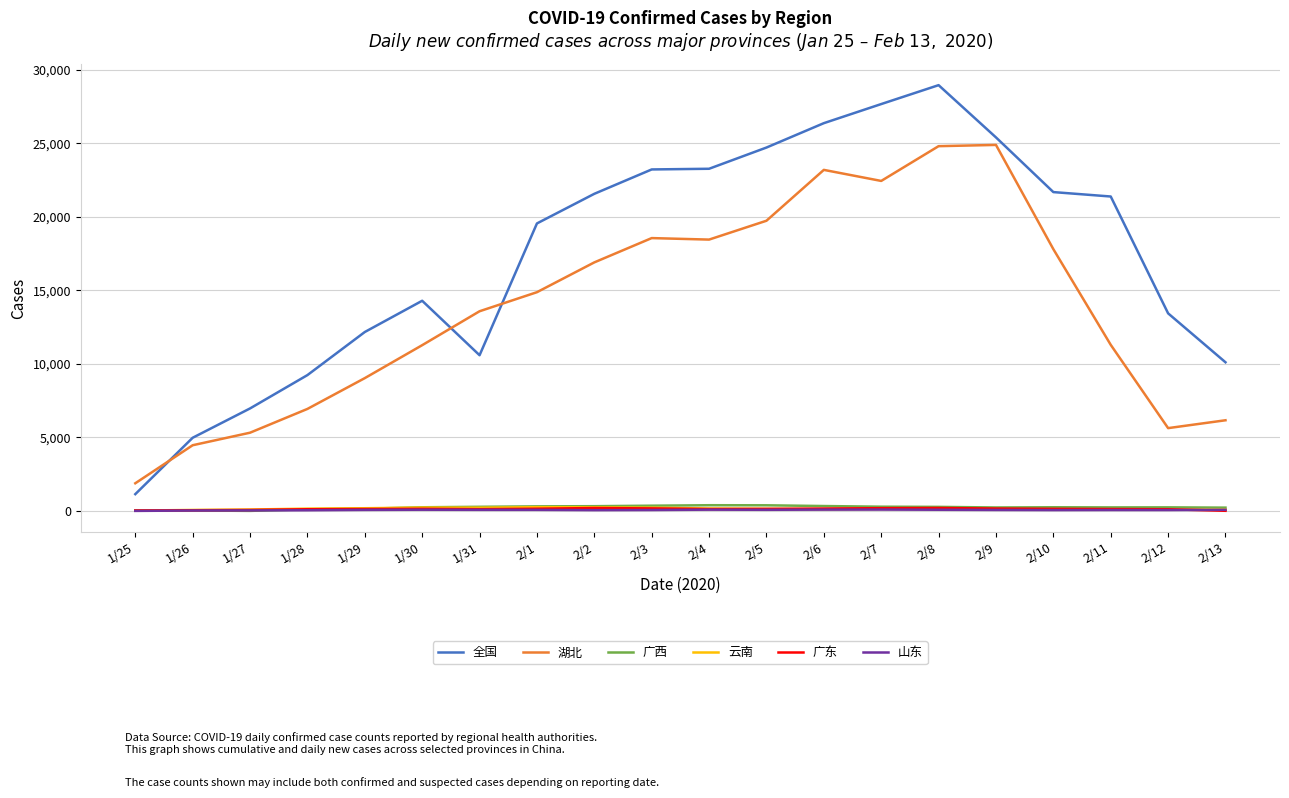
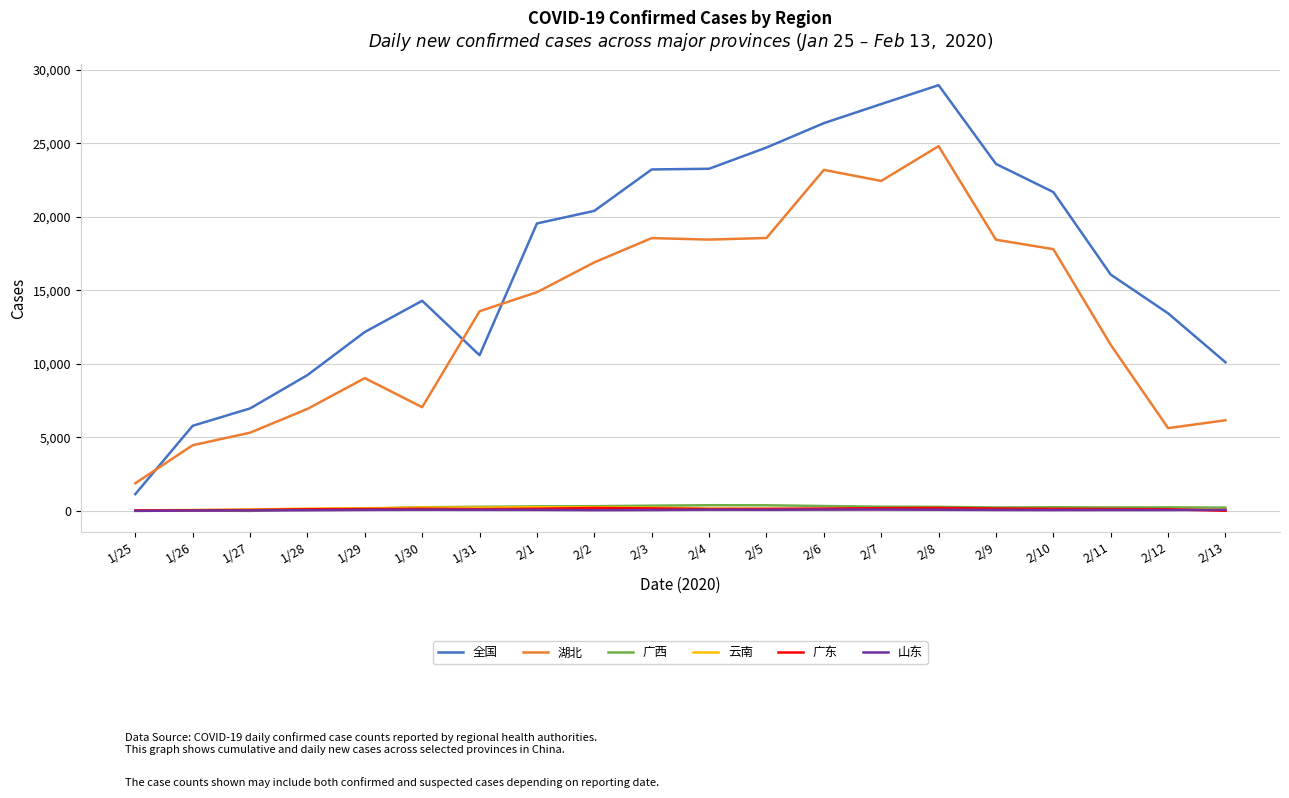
全国, 1/26: 5,000 -> 5,800
湖北, 1/30: 11,300 -> 7,100
全国, 2/2: 21,600 -> 20,400
湖北, 2/5: 19,700 -> 18,600
全国, 2/9: 25,400 -> 23,600
湖北, 2/9: 24,900 -> 18,400
全国, 2/11: 21,400 -> 16,100
